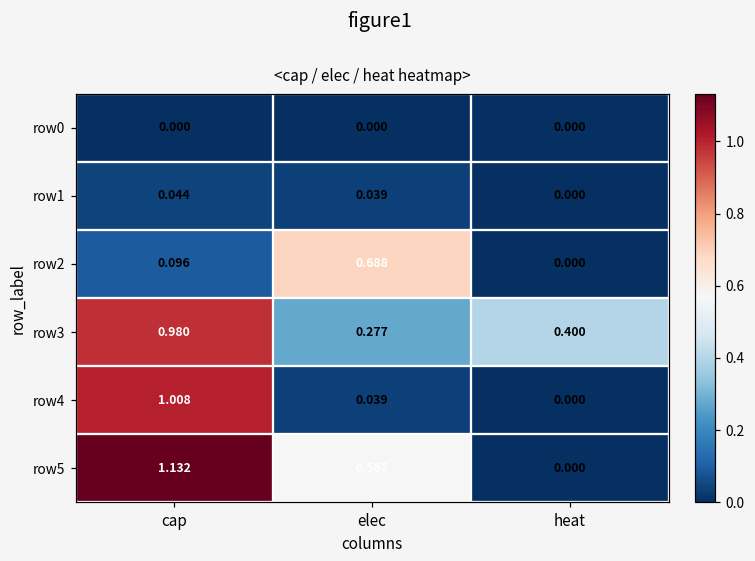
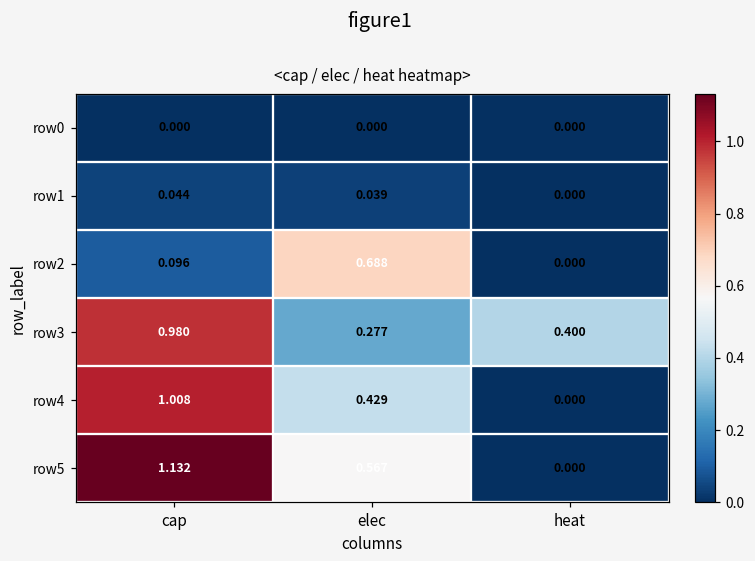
row4, elec: 0.039 -> 0.429
